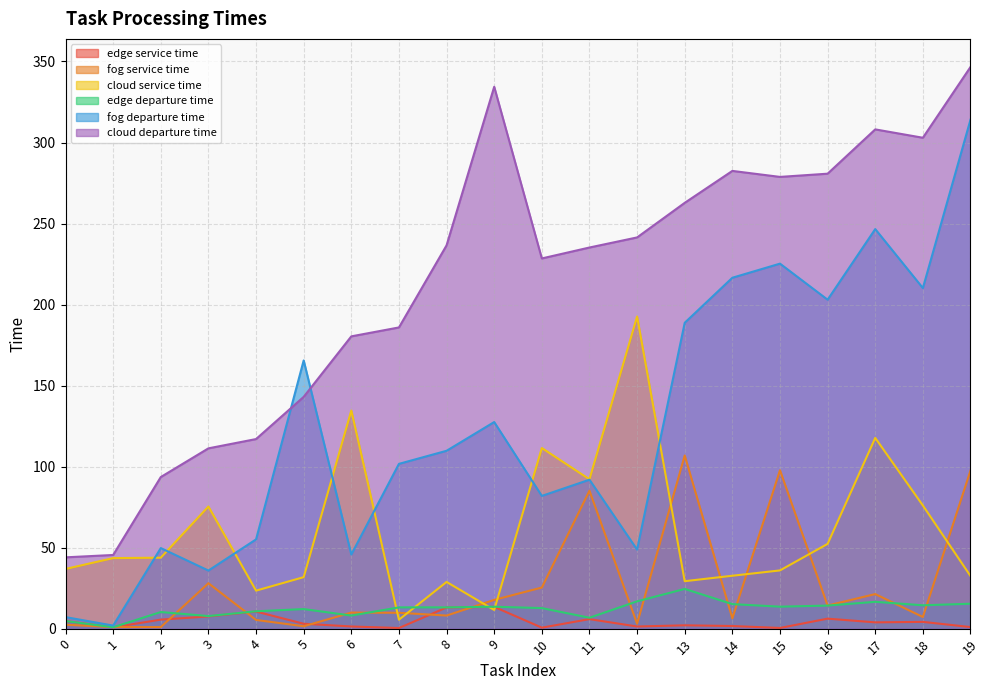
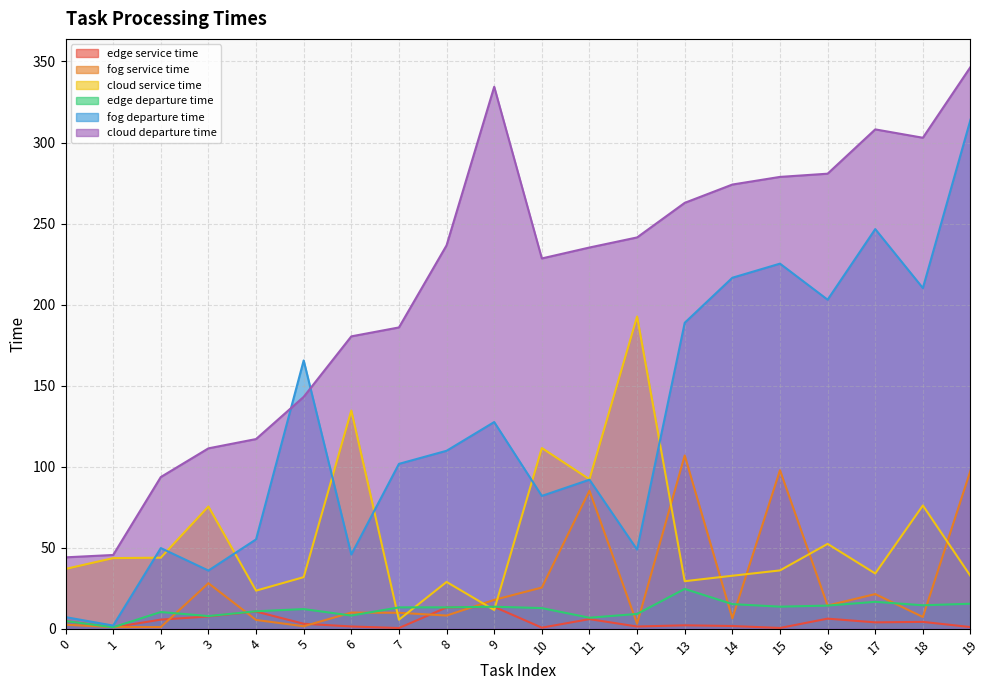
edge departure time, 12: 17 -> 9
cloud departure time, 14: 282 -> 274
cloud service time, 17: 118 -> 34
